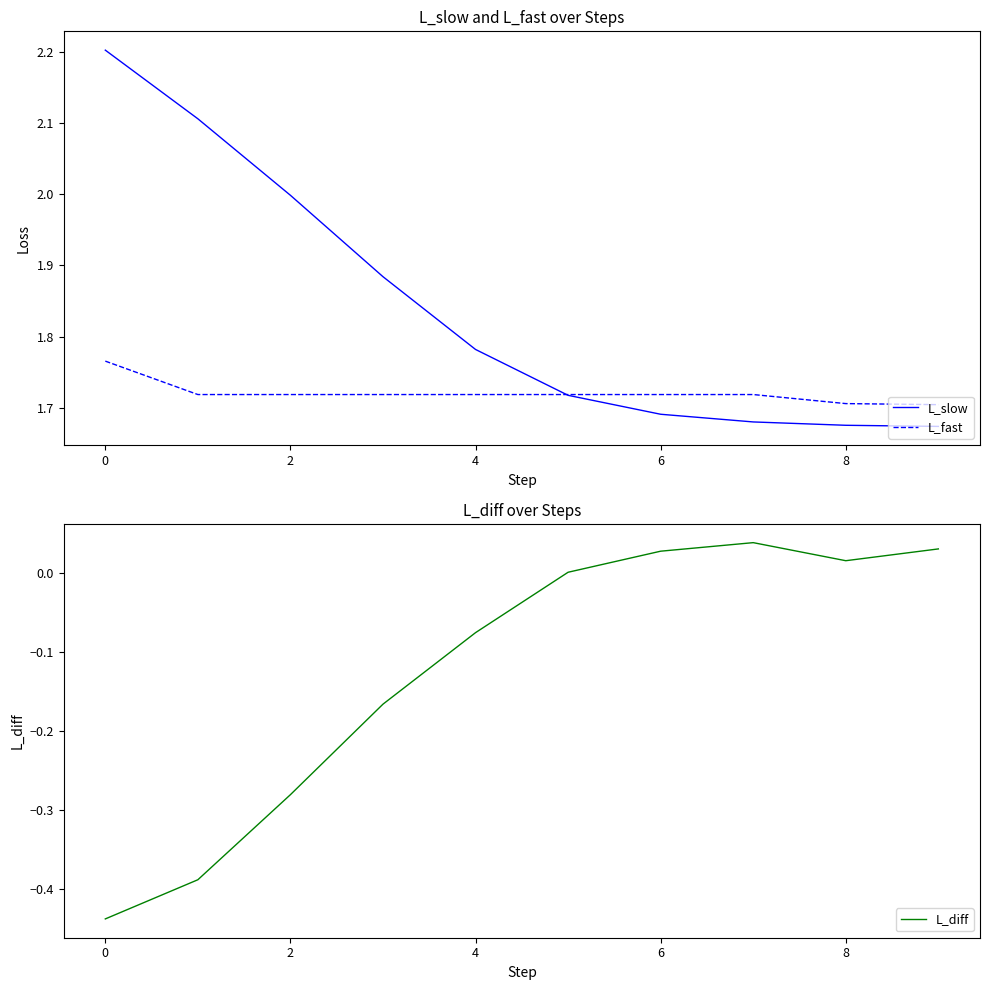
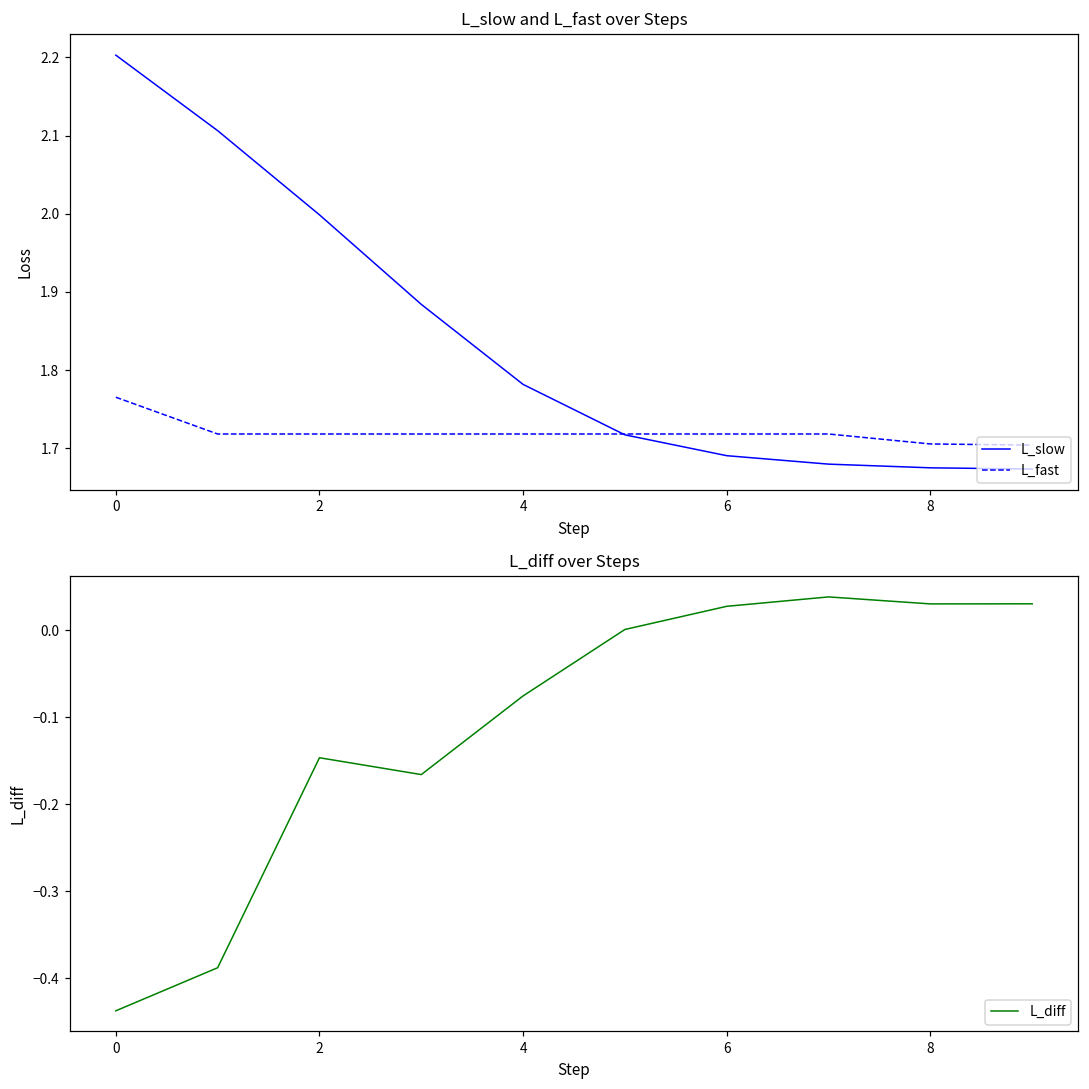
L_diff over Steps, 2: -0.28 -> -0.15
L_diff over Steps, 8: 0.02 -> 0.03
